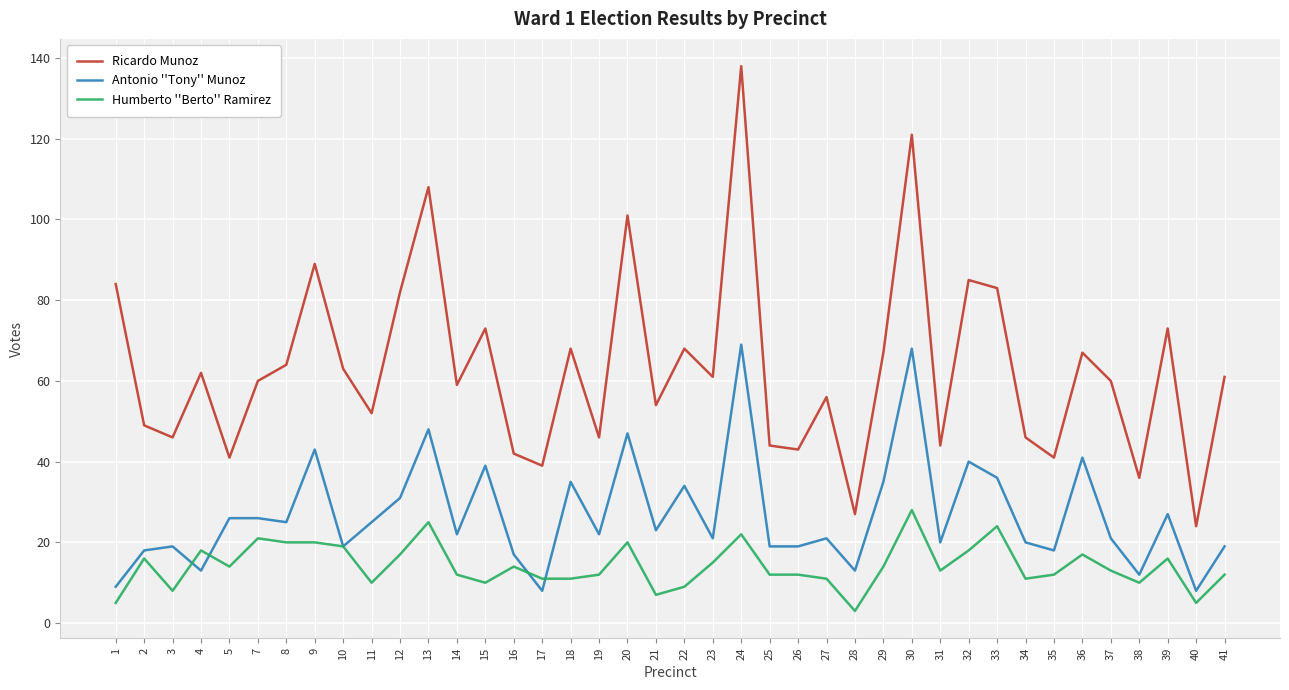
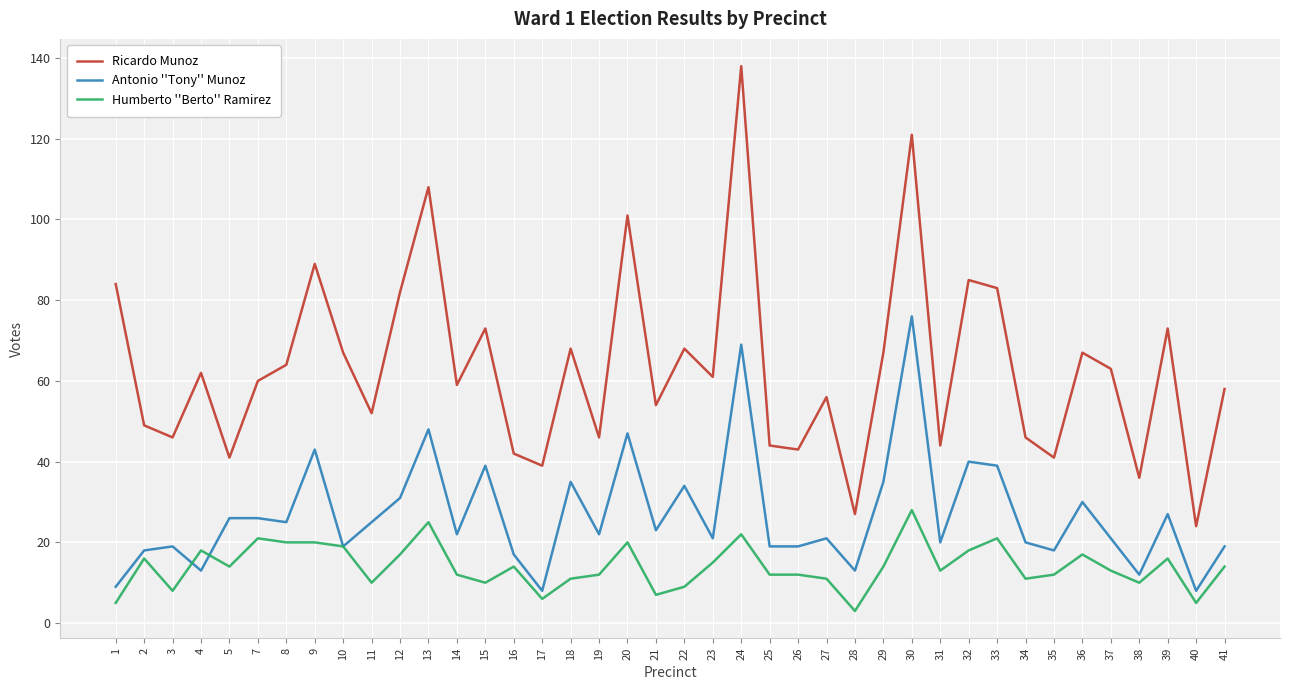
Ricardo Munoz, 10: 63 -> 67
Humberto ''Berto'' Ramirez, 17: 11 -> 6
Antonio ''Tony'' Munoz, 30: 68 -> 76
Antonio ''Tony'' Munoz, 33: 36 -> 39
Humberto ''Berto'' Ramirez, 33: 24 -> 21
Antonio ''Tony'' Munoz, 36: 41 -> 30
Ricardo Munoz, 37: 60 -> 63
Ricardo Munoz, 41: 61 -> 58
Humberto ''Berto'' Ramirez, 41: 12 -> 14
